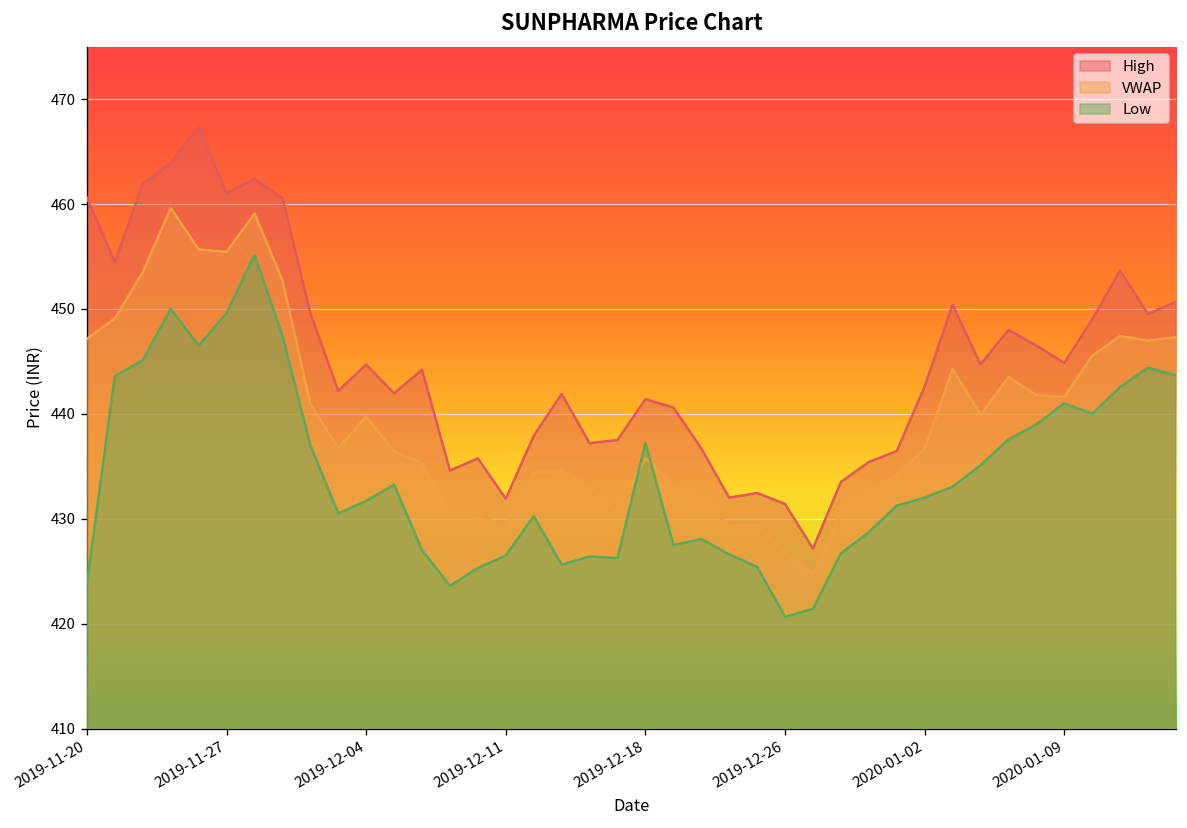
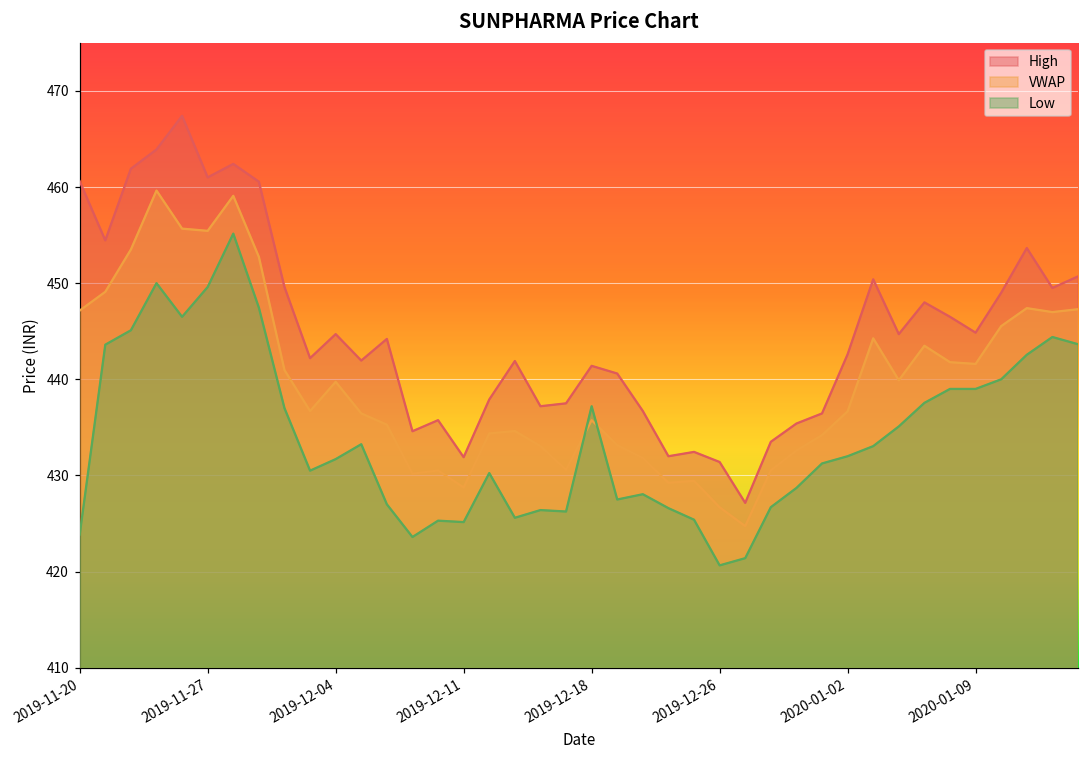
Low, 2019-12-11: 426 -> 425
Low, 2020-01-09: 441 -> 439
